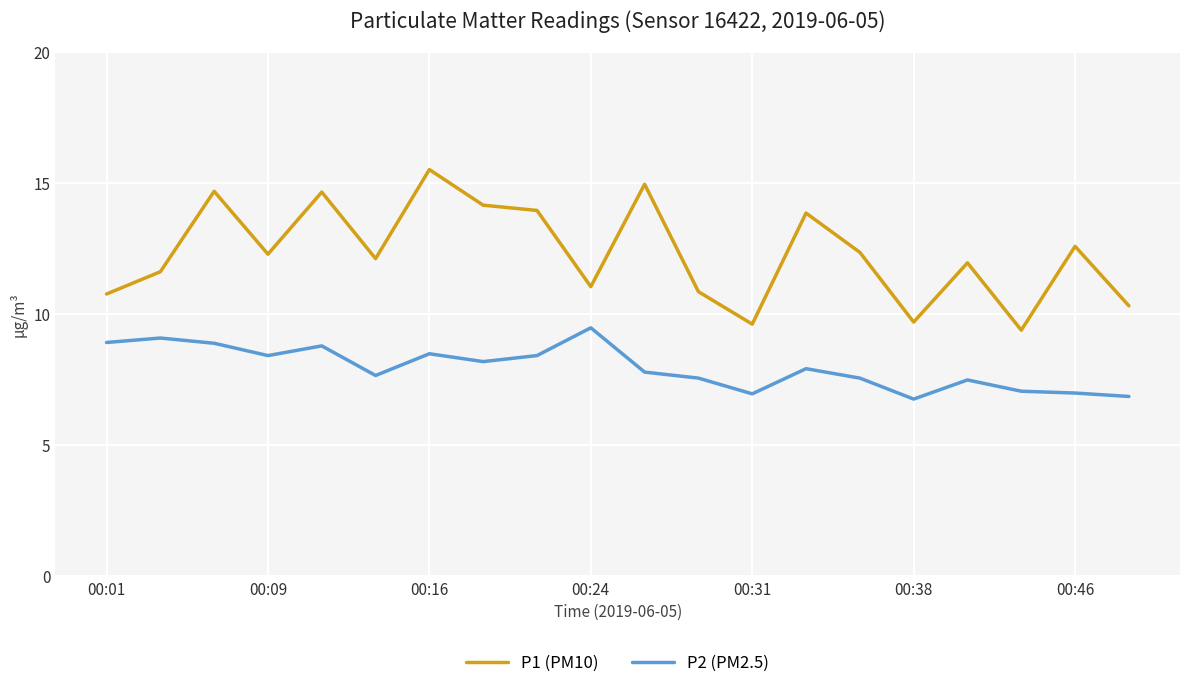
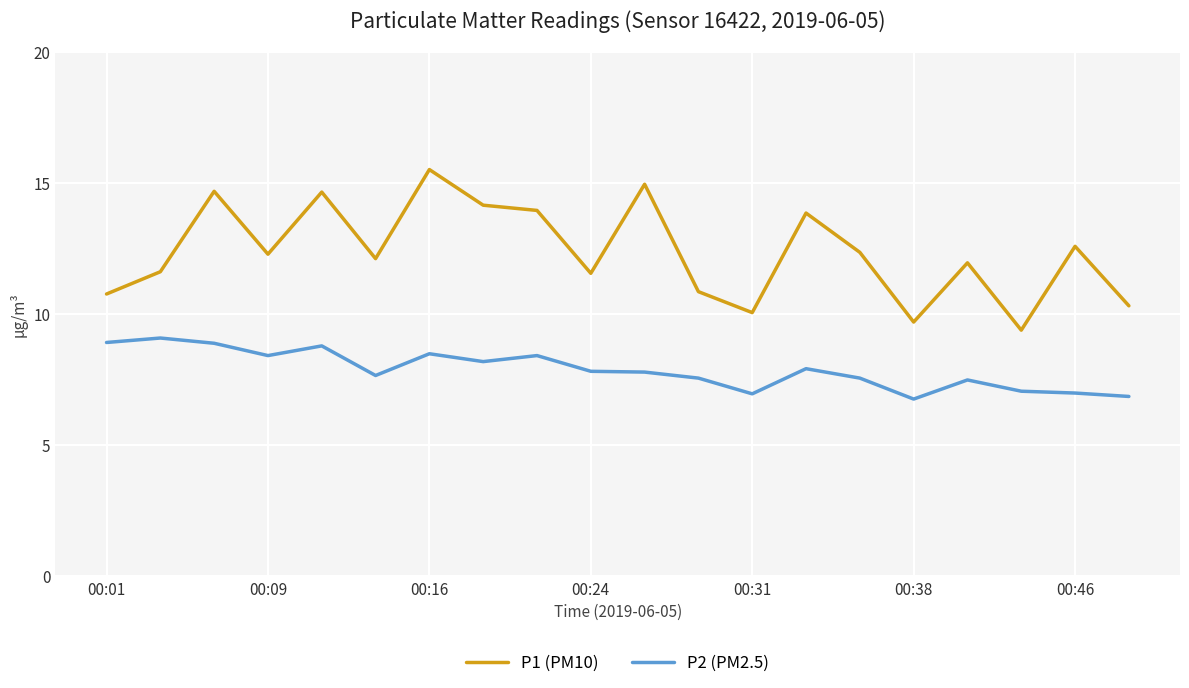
P1 (PM10), 00:24: 11.1 -> 11.6
P2 (PM2.5), 00:24: 9.5 -> 7.8
P1 (PM10), 00:31: 9.6 -> 10.1
